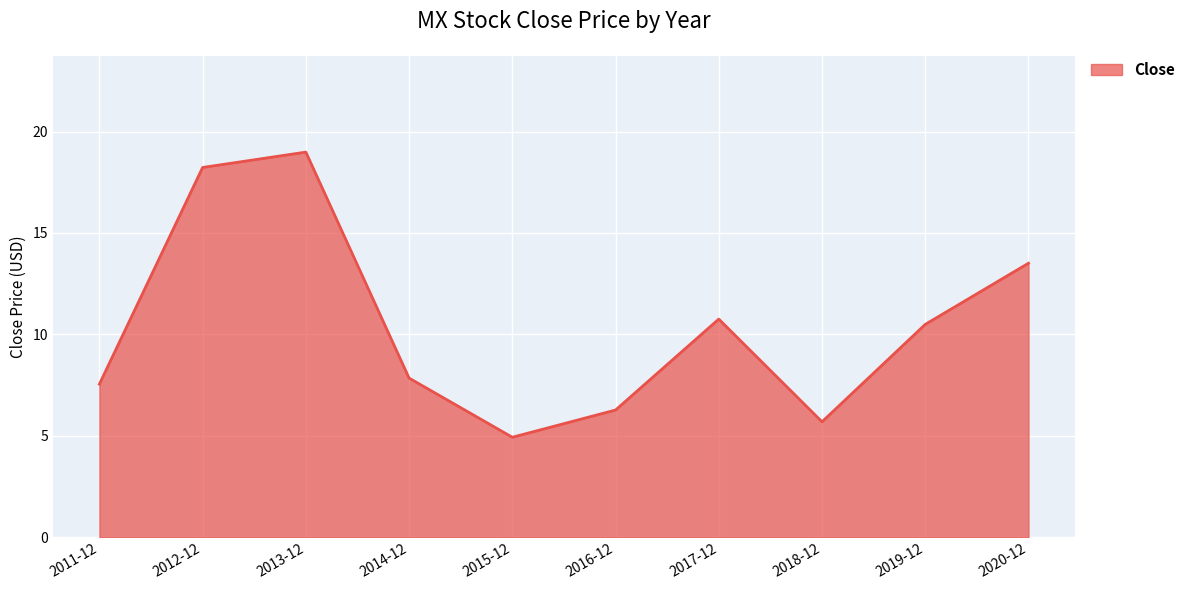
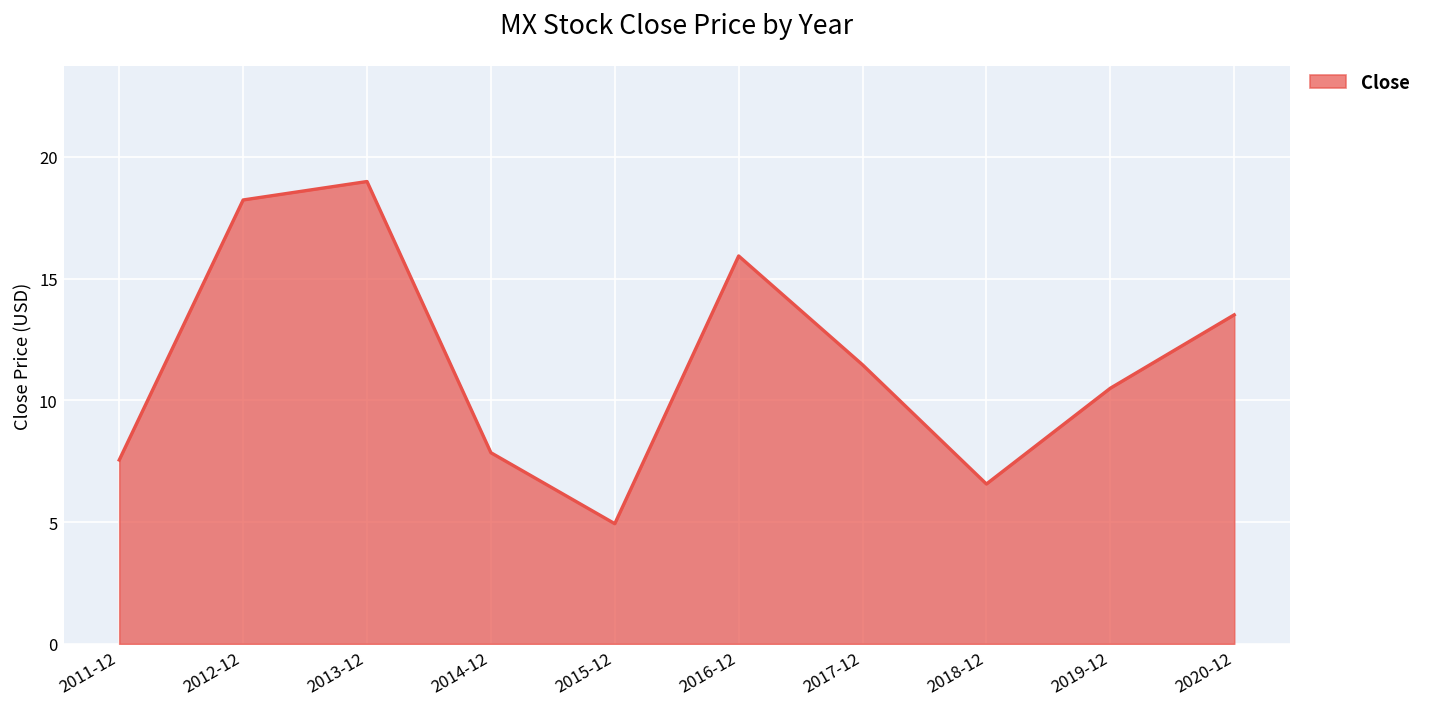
2016-12: 6.3 -> 15.9
2017-12: 10.8 -> 11.5
2018-12: 5.7 -> 6.6
